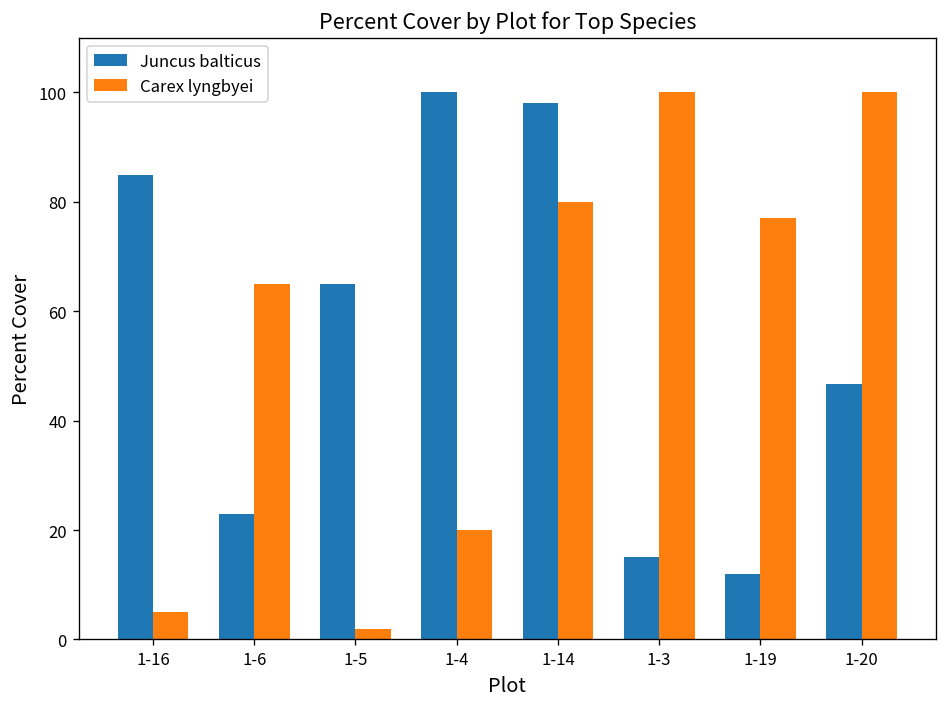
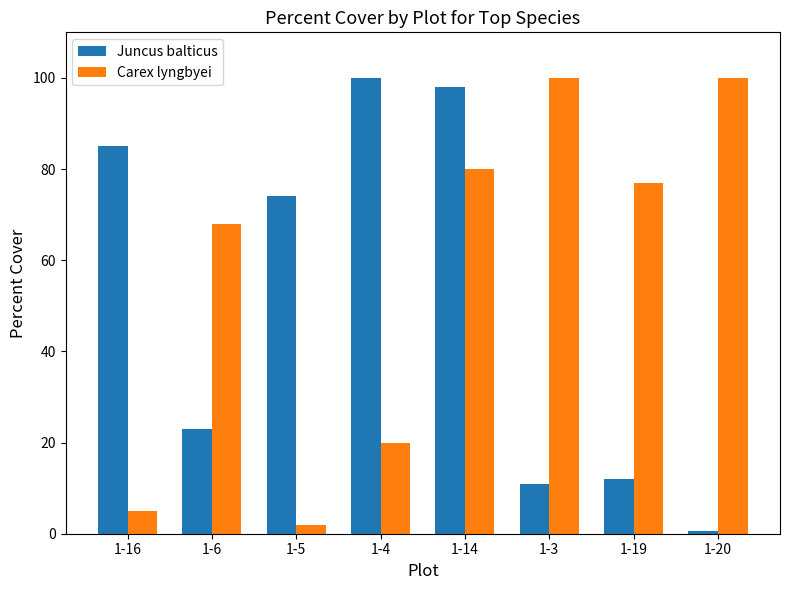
Carex lyngbyei, 1-6: 65 -> 68
Juncus balticus, 1-5: 65 -> 74
Juncus balticus, 1-3: 15 -> 11
Juncus balticus, 1-20: 47 -> 1
